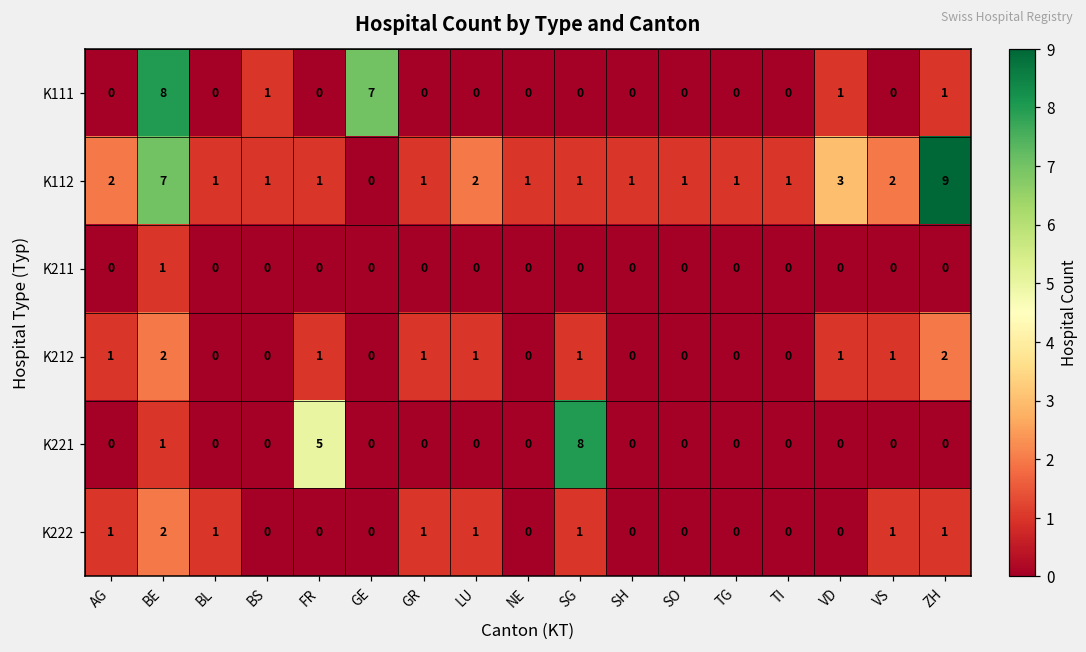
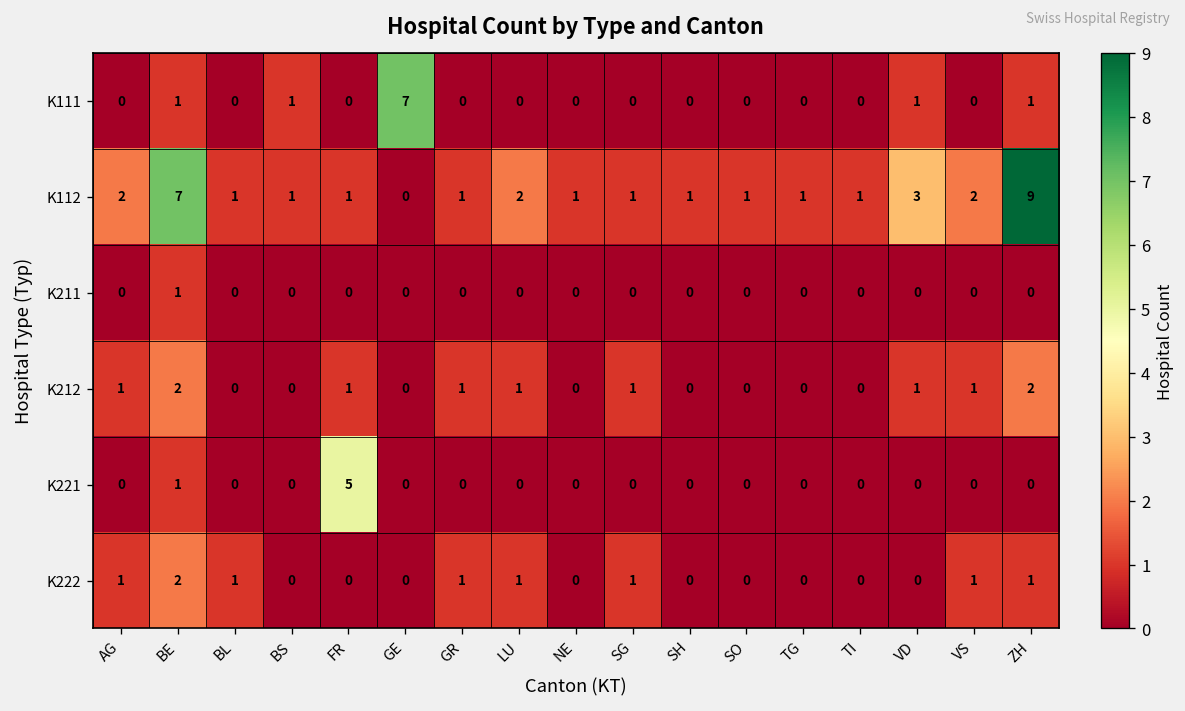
K111, BE: 8 -> 1
K221, SG: 8 -> 0
